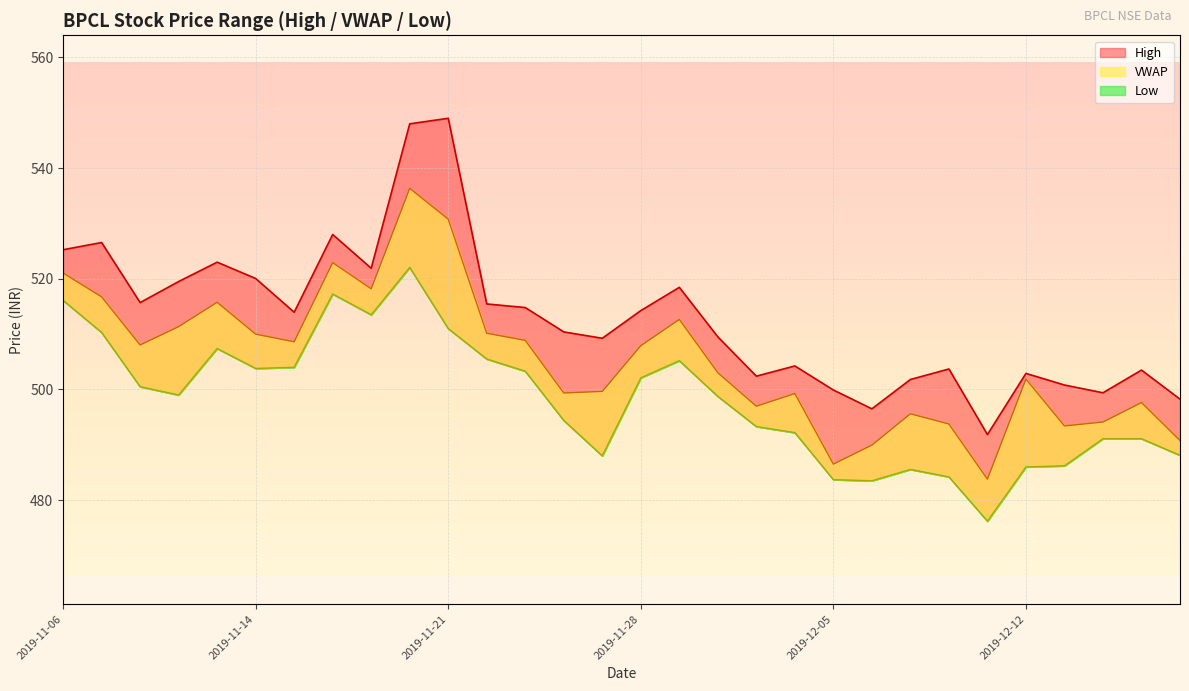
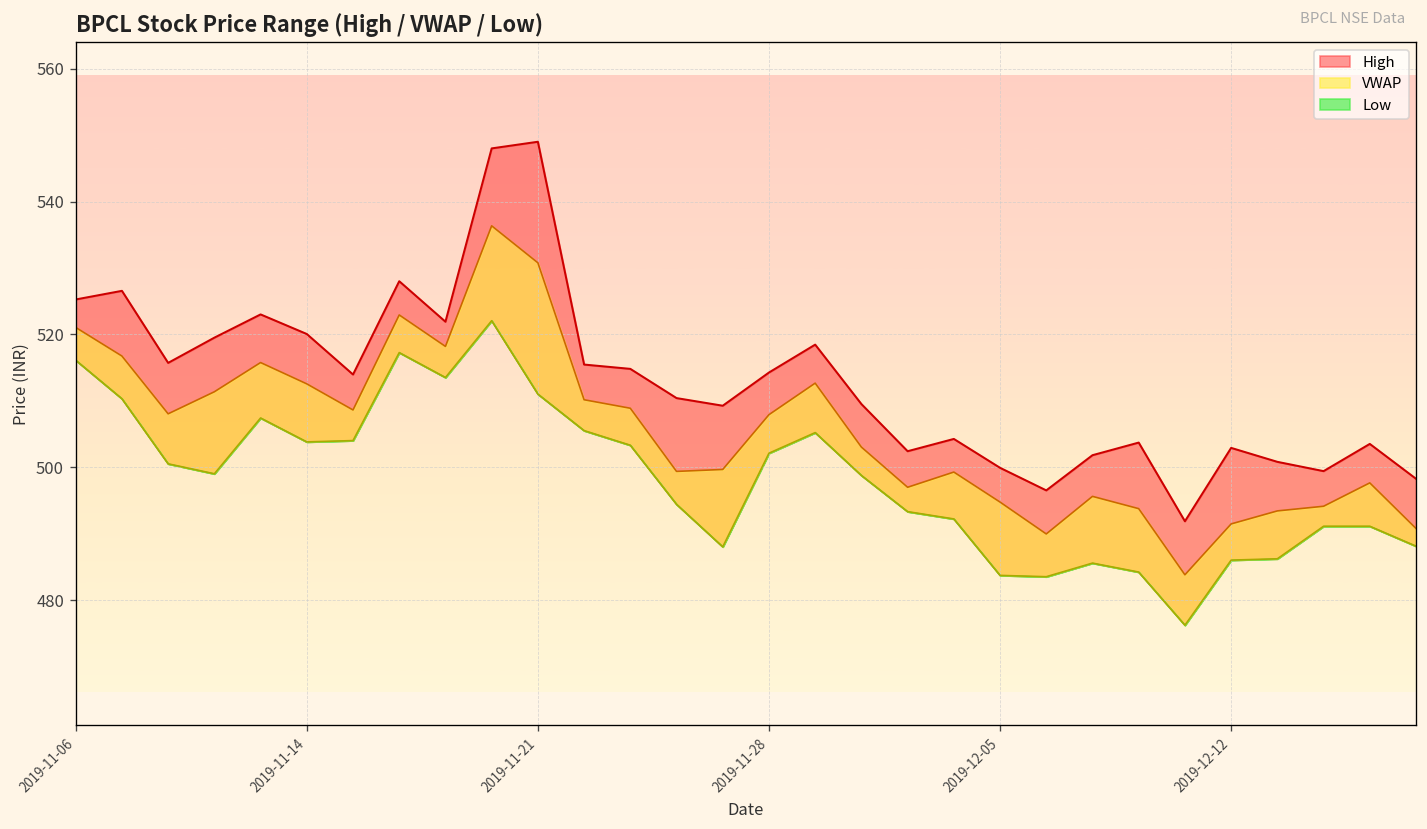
VWAP, 2019-11-14: 510 -> 513
VWAP, 2019-12-05: 487 -> 495
VWAP, 2019-12-12: 502 -> 491
